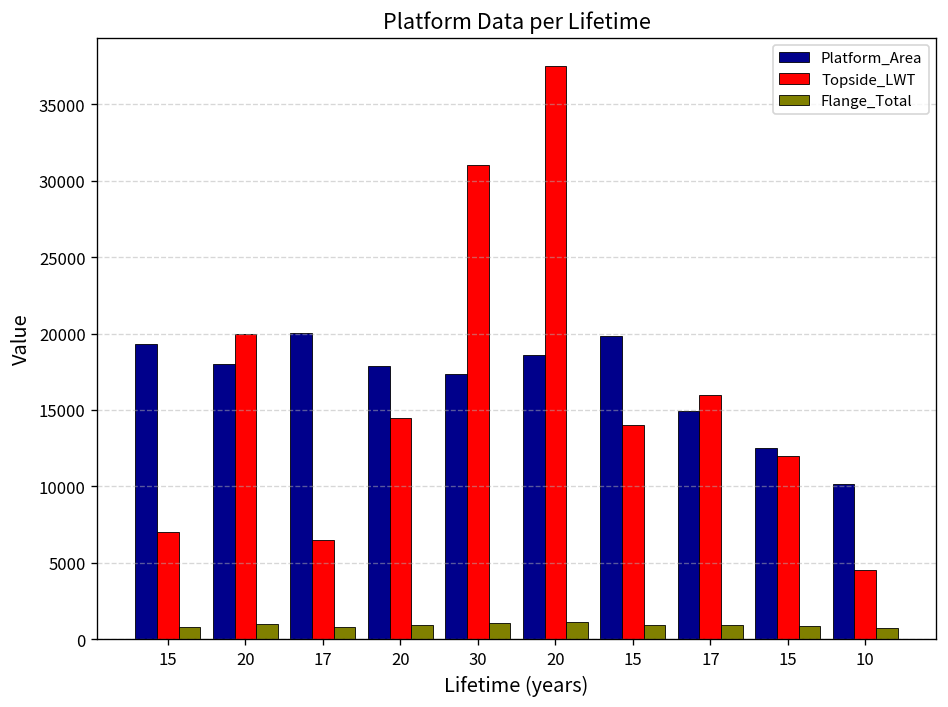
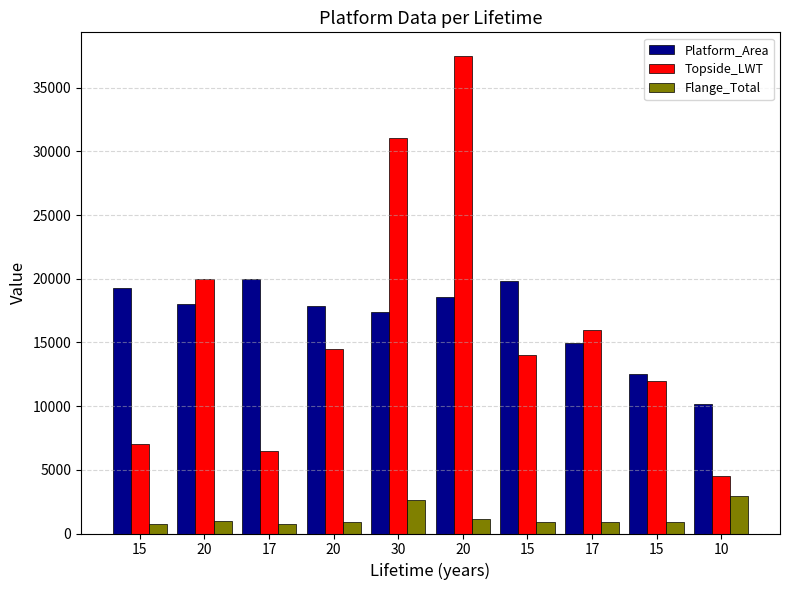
Flange_Total, 30: 1100 -> 2600
Flange_Total, 10: 700 -> 3000
